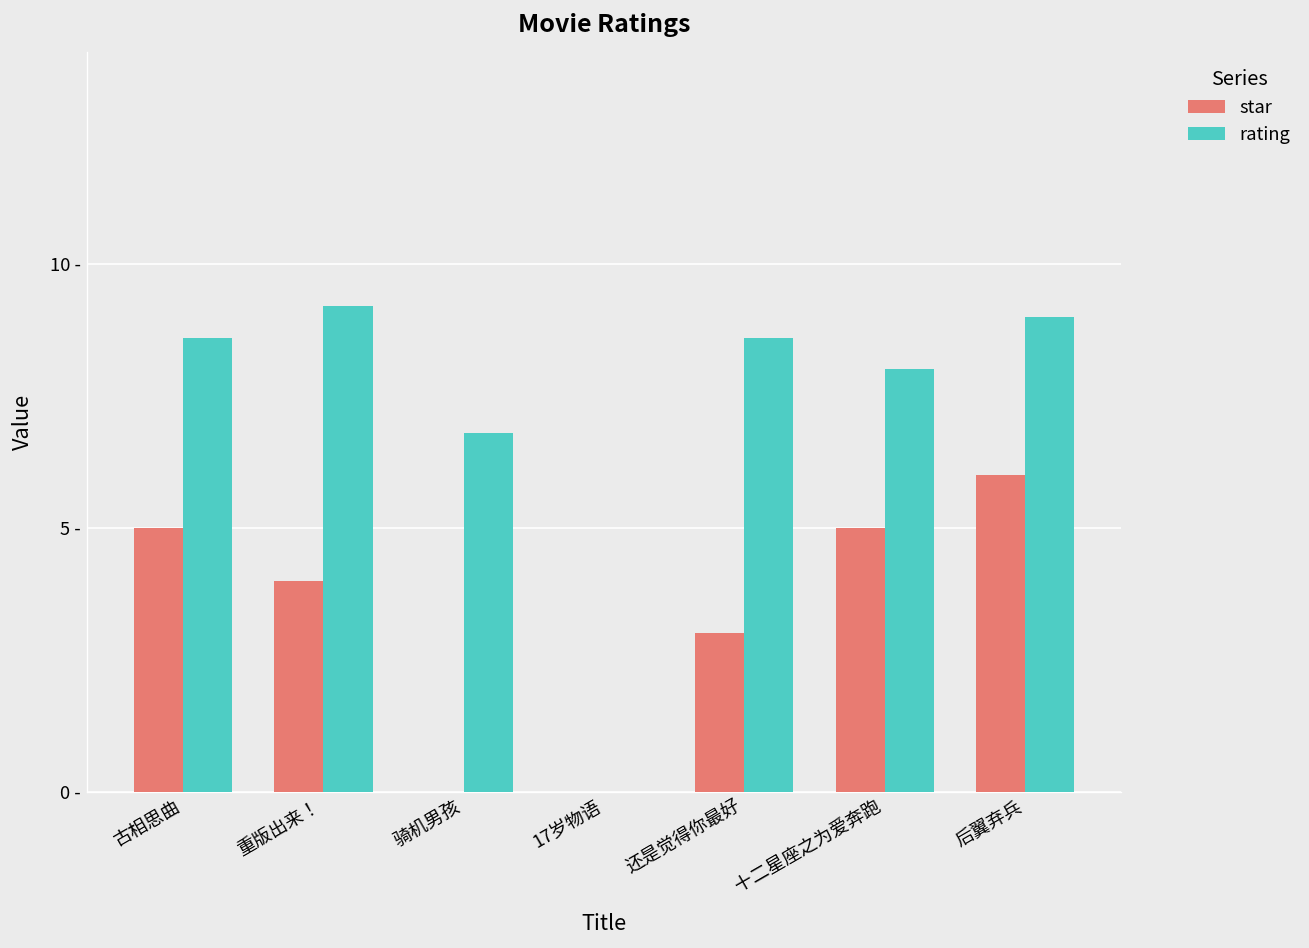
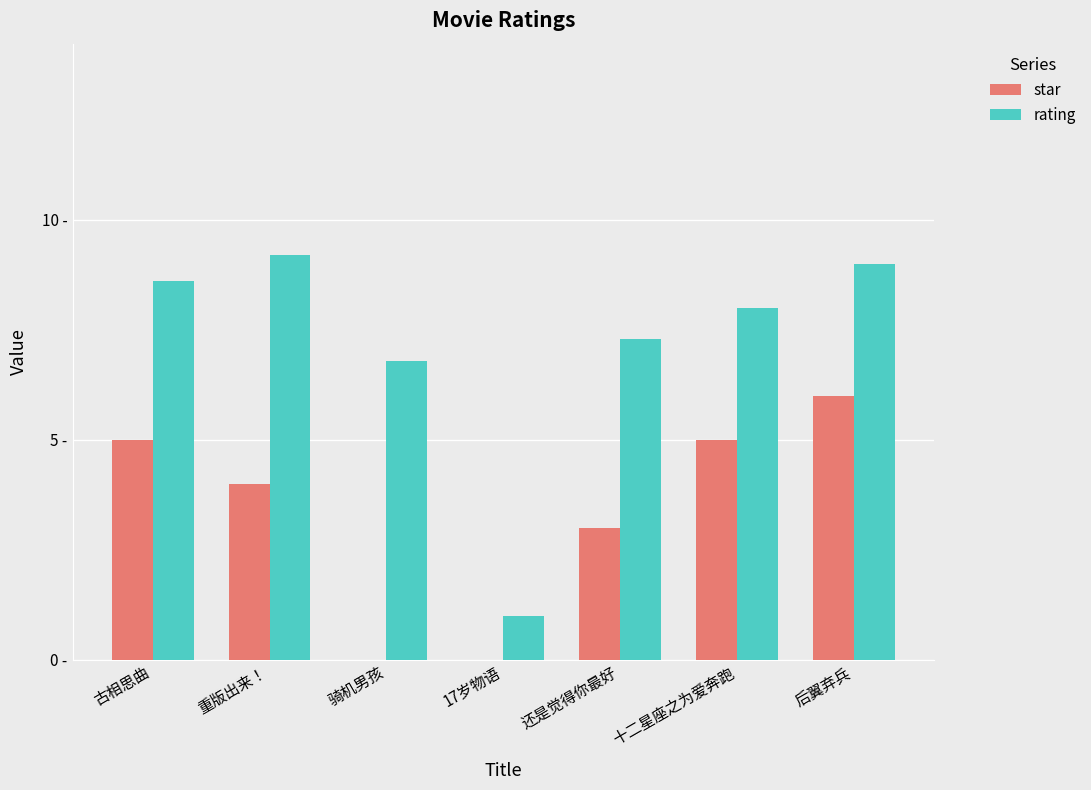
rating, 17岁物语: 0 - -> 1 -
rating, 还是觉得你最好: 8.6 - -> 7.3 -
